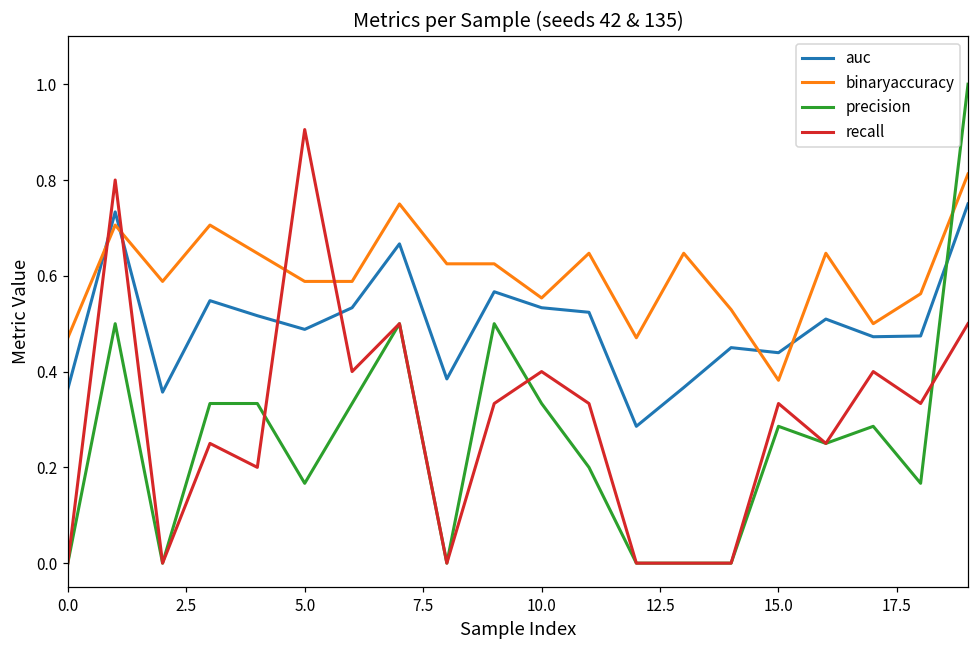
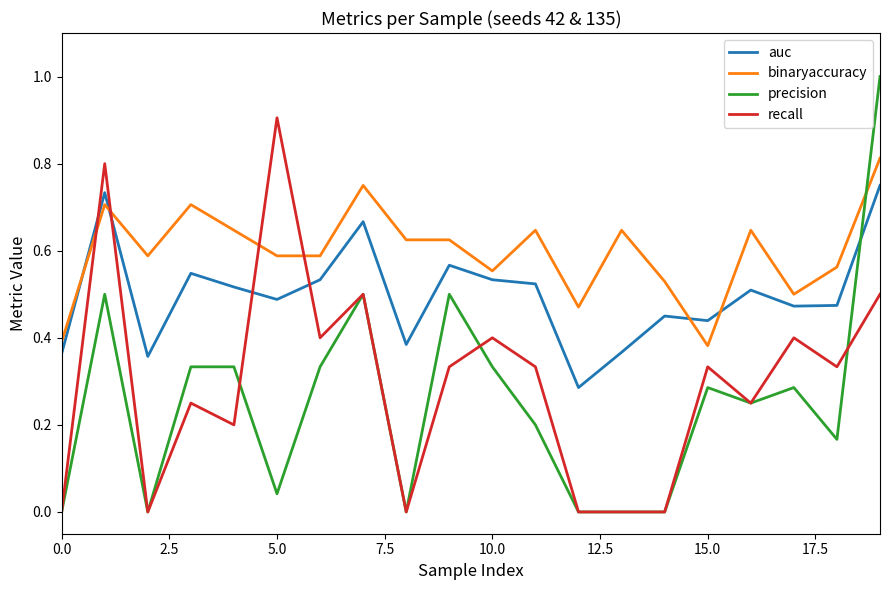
binaryaccuracy, 0.0: 0.47 -> 0.39
precision, 5.0: 0.17 -> 0.04
